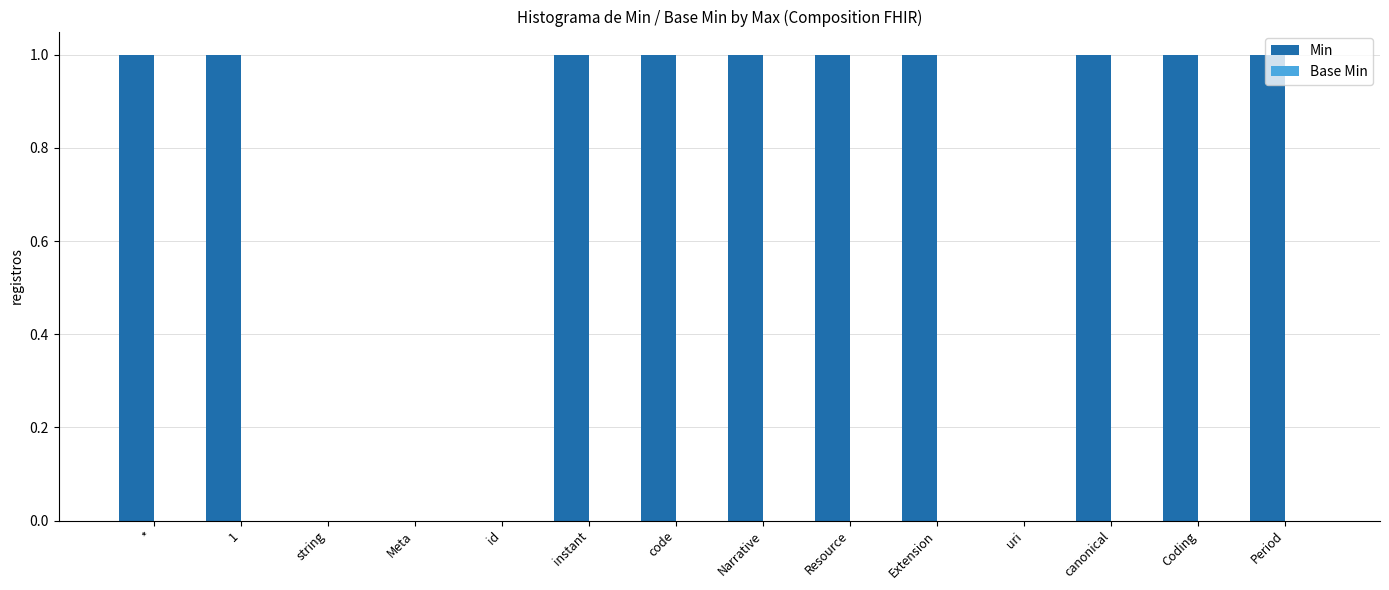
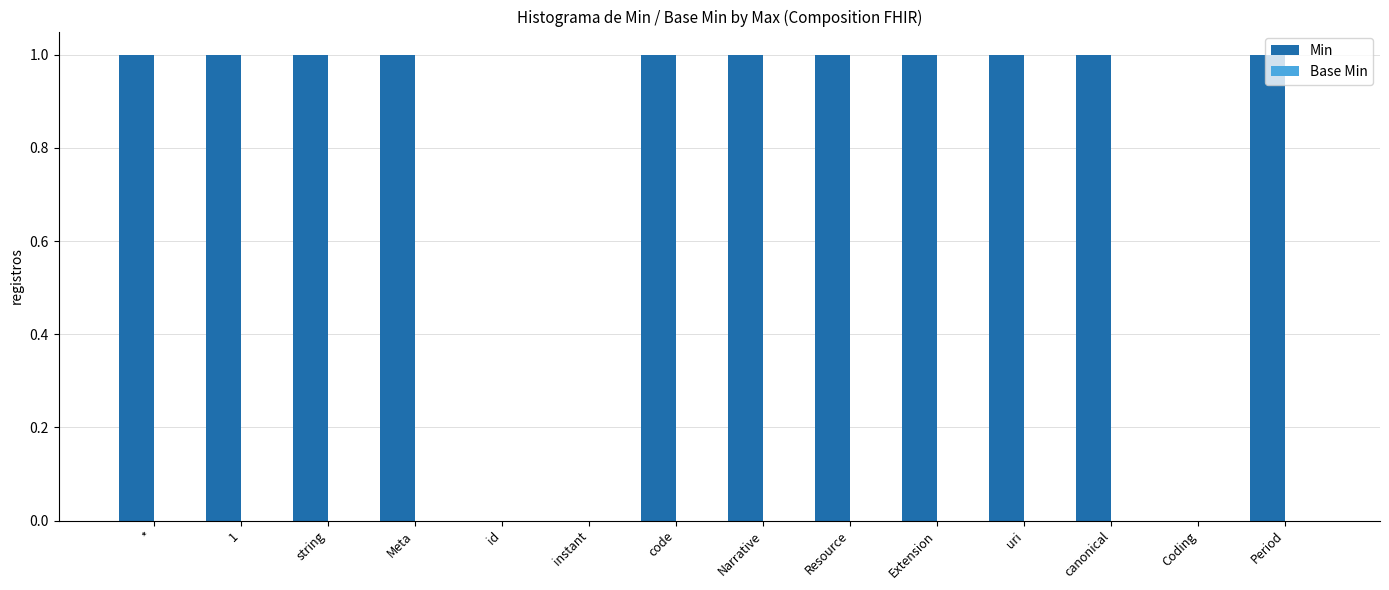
Min, string: 0 -> 1
Min, Meta: 0 -> 1
Min, instant: 1 -> 0
Min, uri: 0 -> 1
Min, Coding: 1 -> 0
